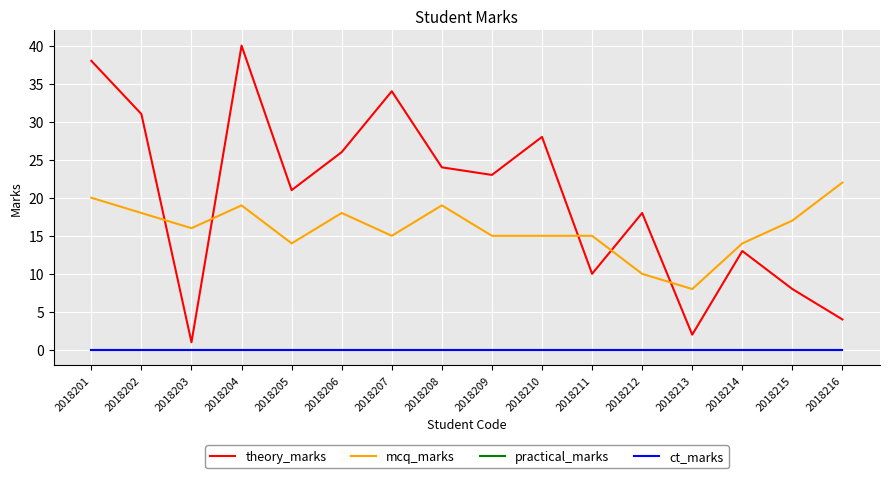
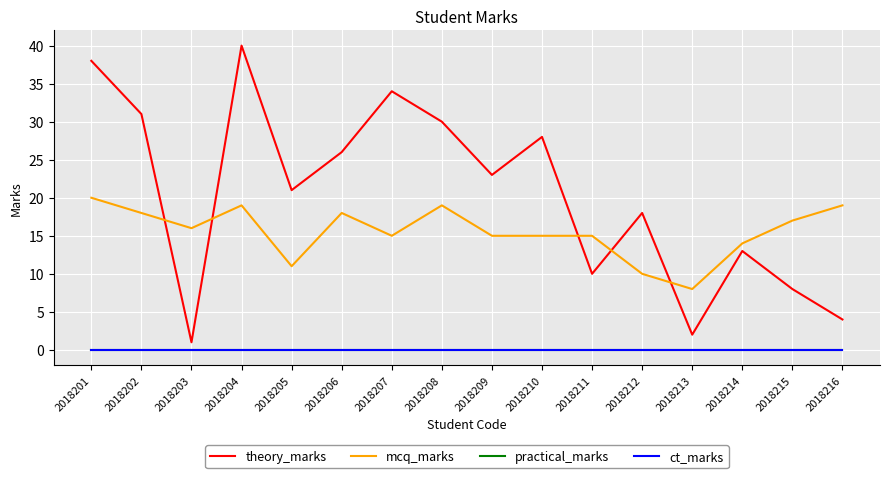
mcq_marks, 2018205: 14 -> 11
theory_marks, 2018208: 24 -> 30
mcq_marks, 2018216: 22 -> 19
